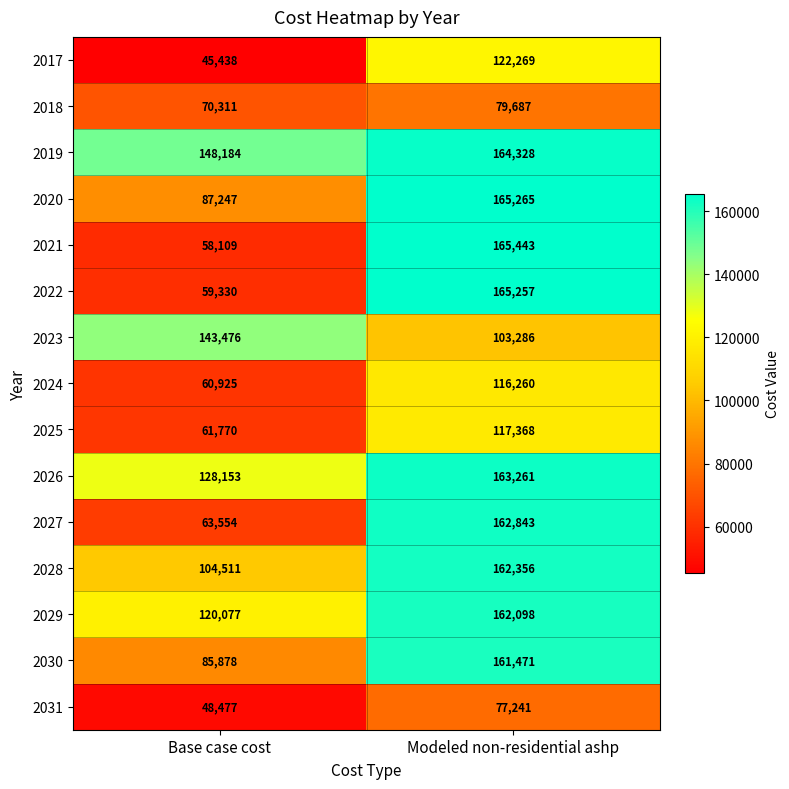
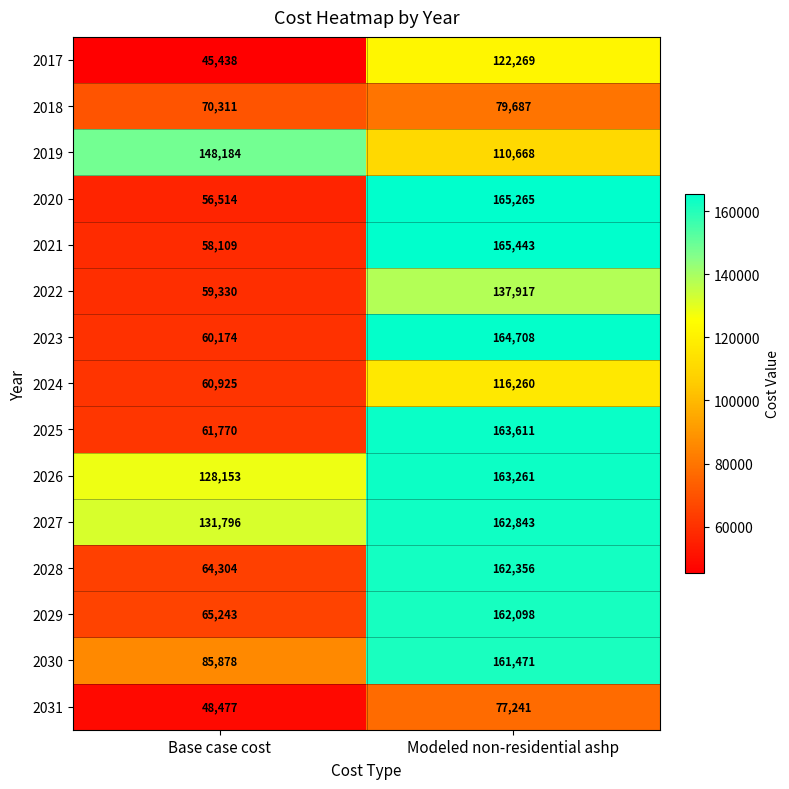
2019, Modeled non-residential ashp: 164,328 -> 110,668
2020, Base case cost: 87,247 -> 56,514
2022, Modeled non-residential ashp: 165,257 -> 137,917
2023, Base case cost: 143,476 -> 60,174
2023, Modeled non-residential ashp: 103,286 -> 164,708
2025, Modeled non-residential ashp: 117,368 -> 163,611
2027, Base case cost: 63,554 -> 131,796
2028, Base case cost: 104,511 -> 64,304
2029, Base case cost: 120,077 -> 65,243
